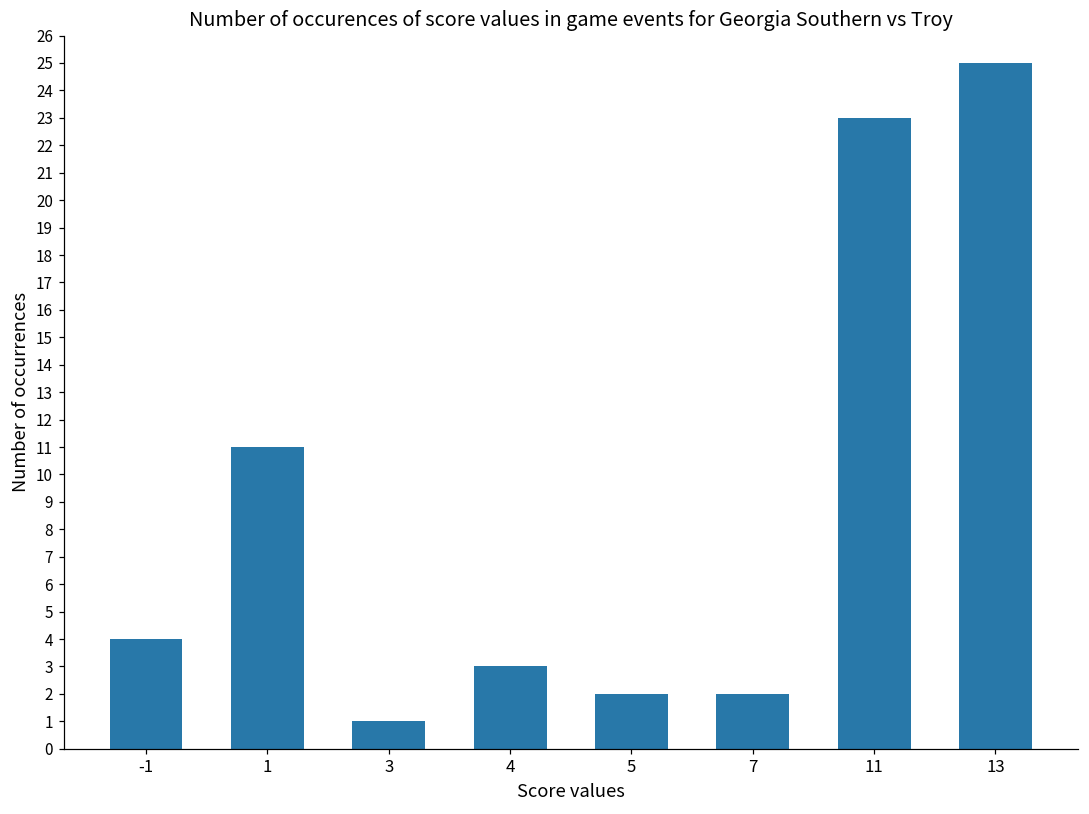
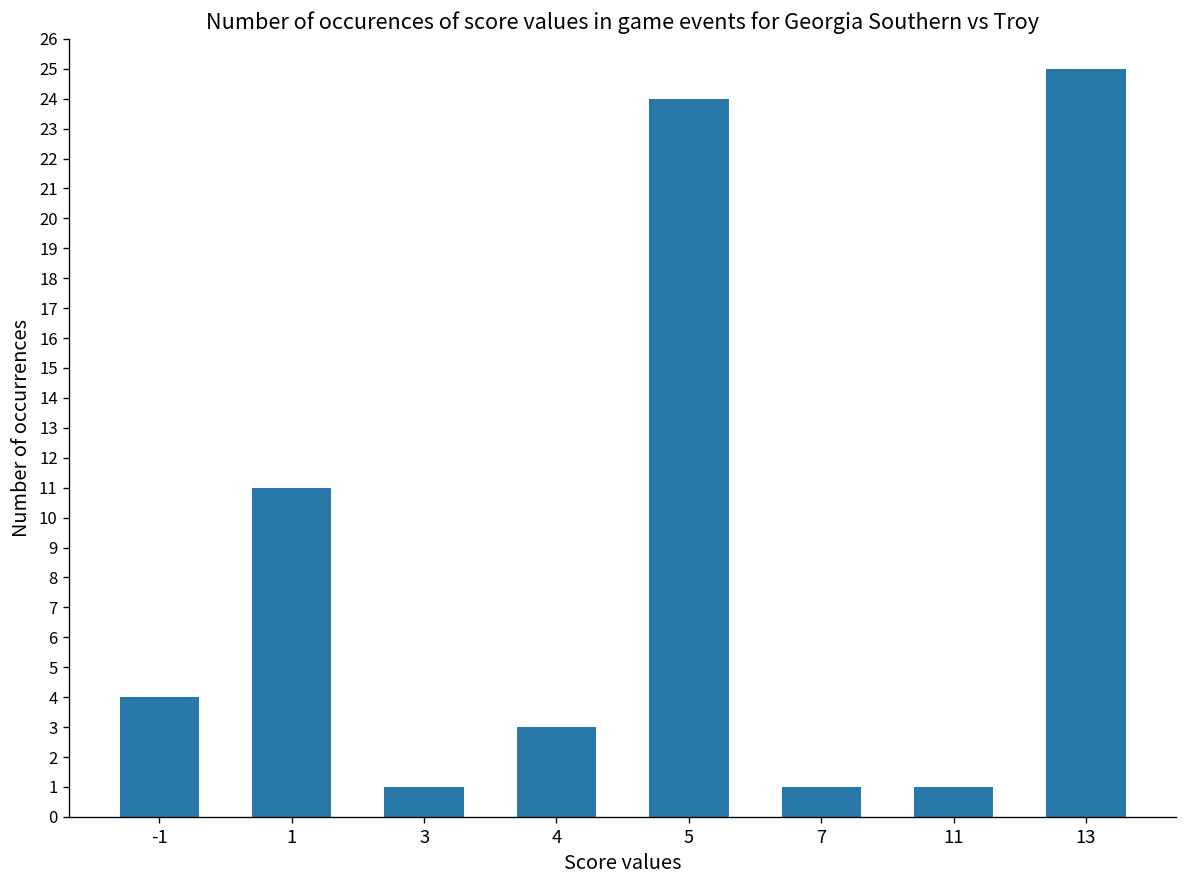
5: 2 -> 24
7: 2 -> 1
11: 23 -> 1
